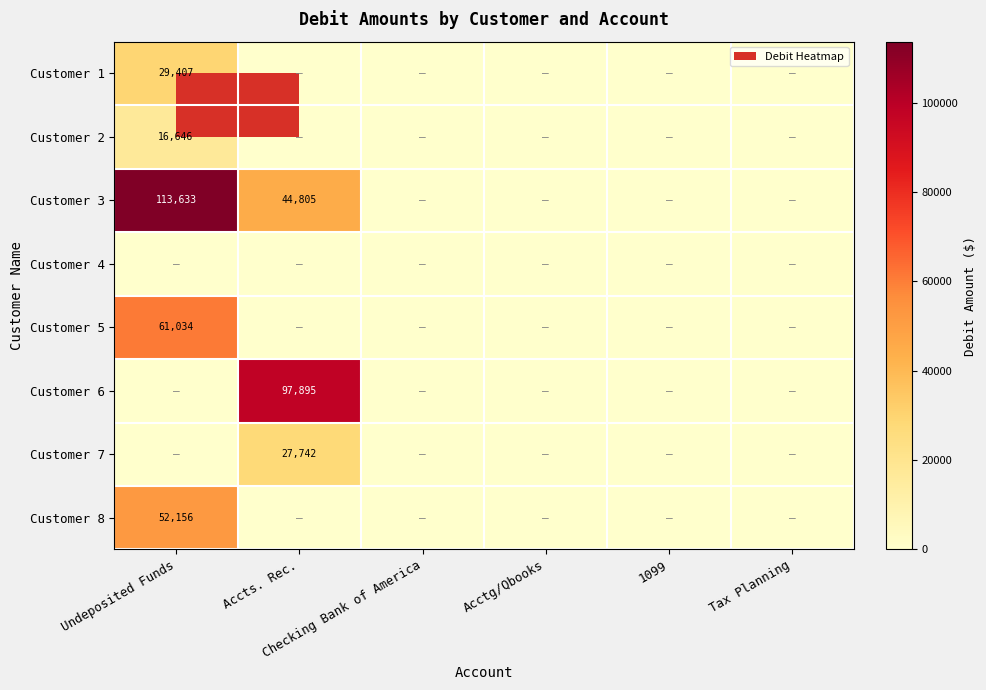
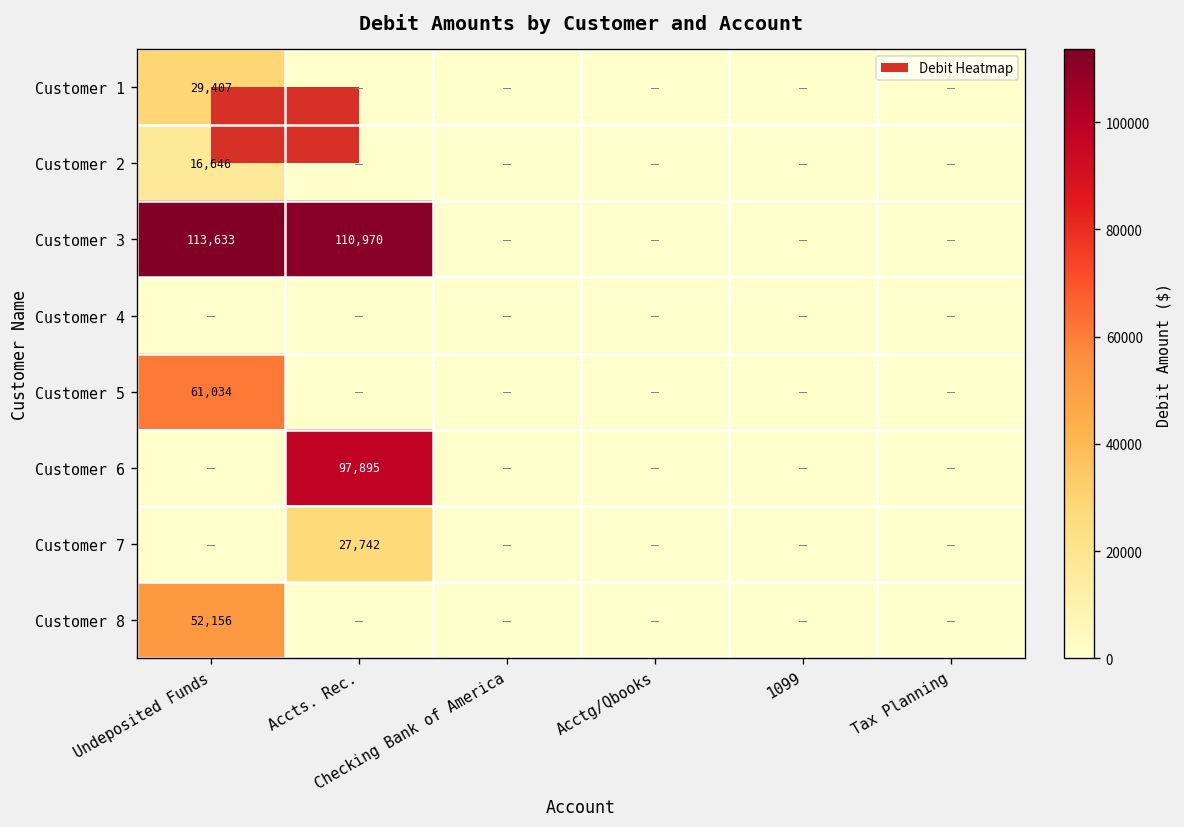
Customer 3, Accts. Rec.: 44,805 -> 110,970
